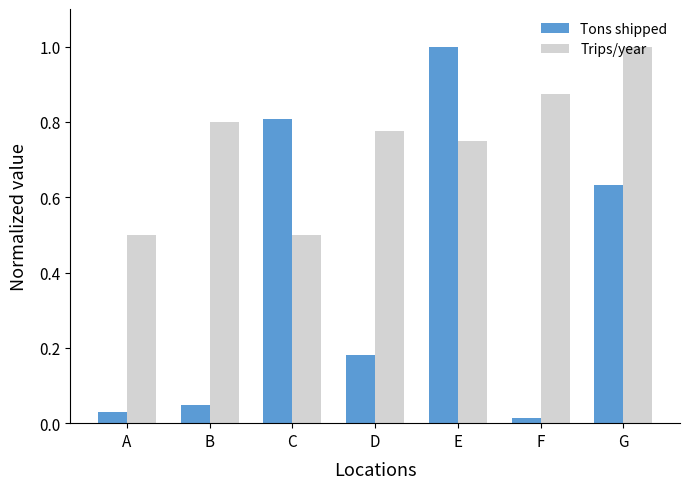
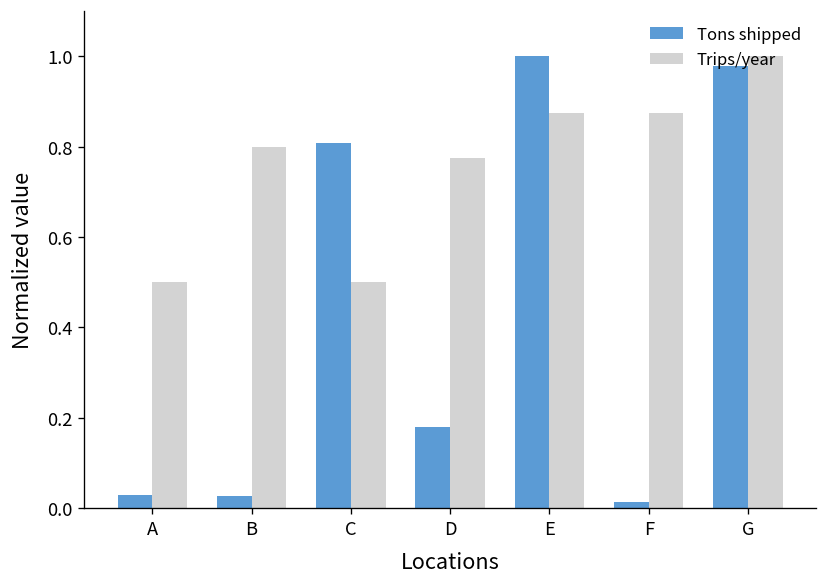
Tons shipped, B: 0.05 -> 0.03
Trips/year, E: 0.75 -> 0.88
Tons shipped, G: 0.63 -> 0.98
